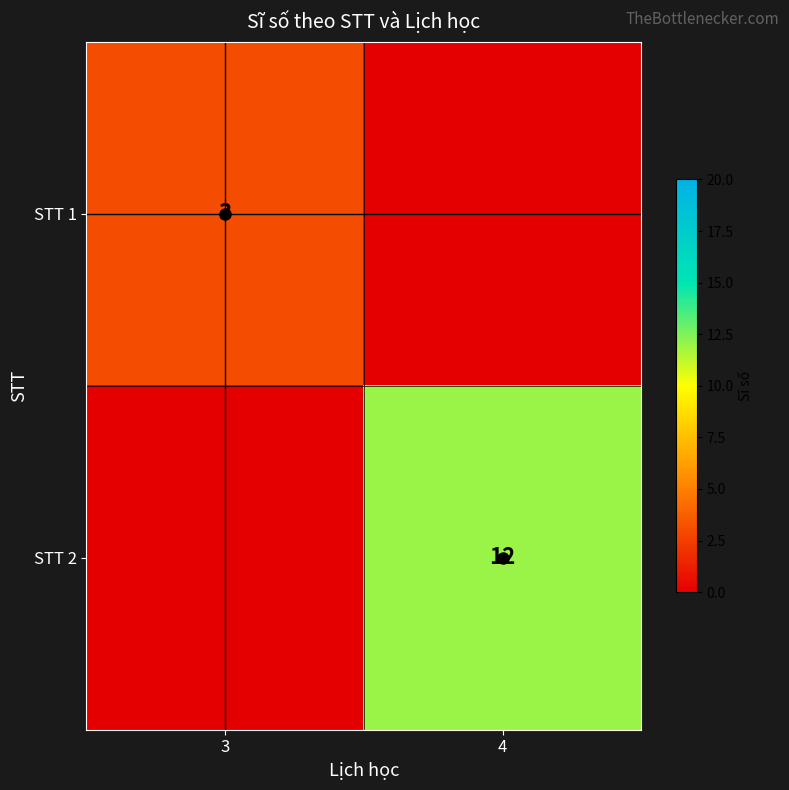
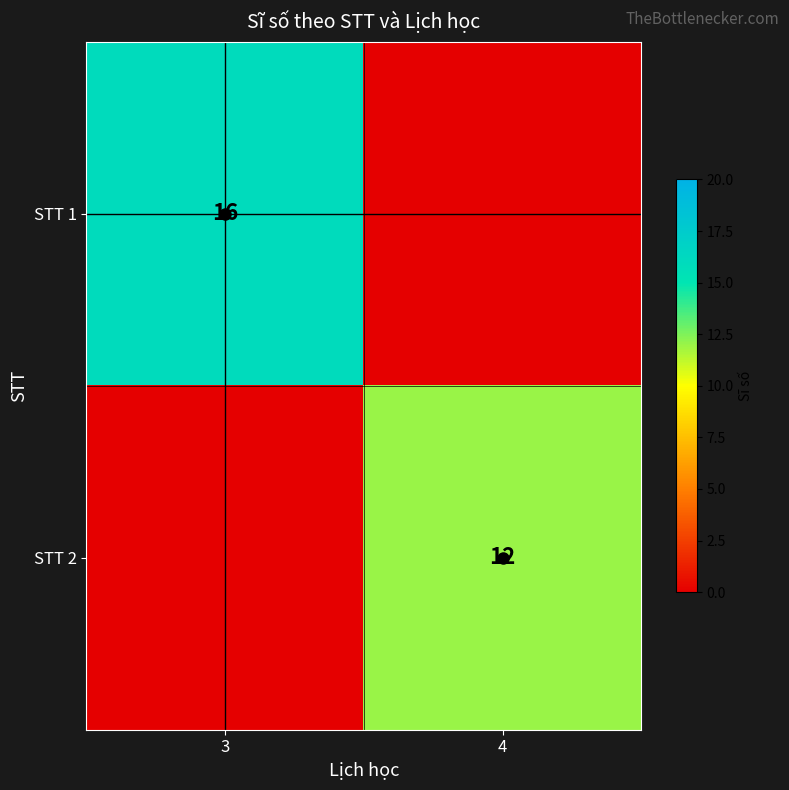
STT 1, 3: 3 -> 16
